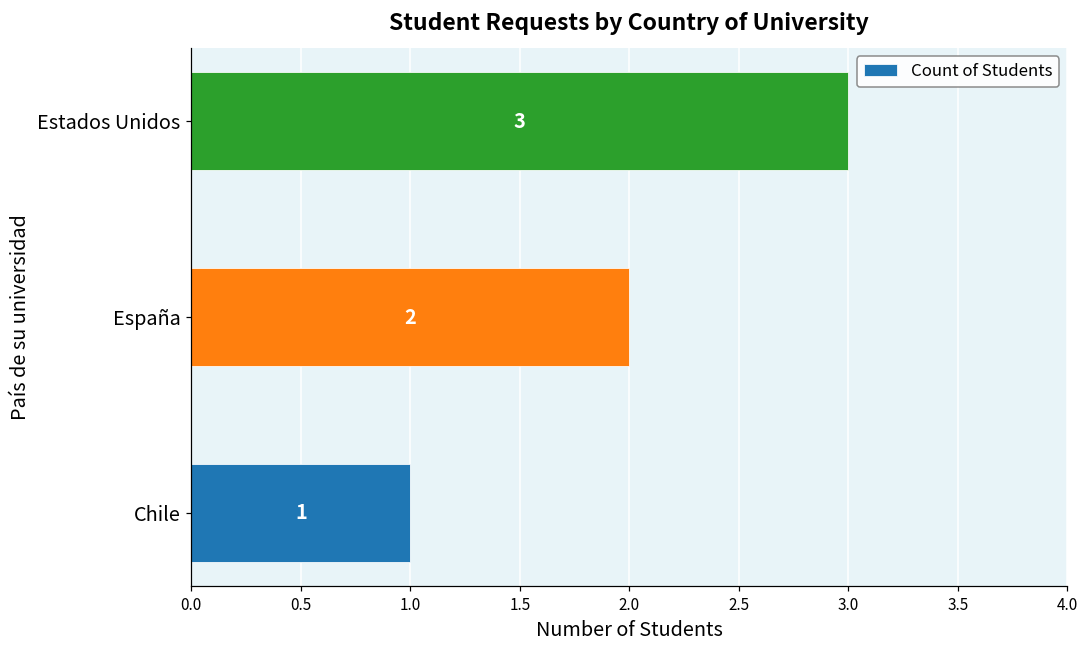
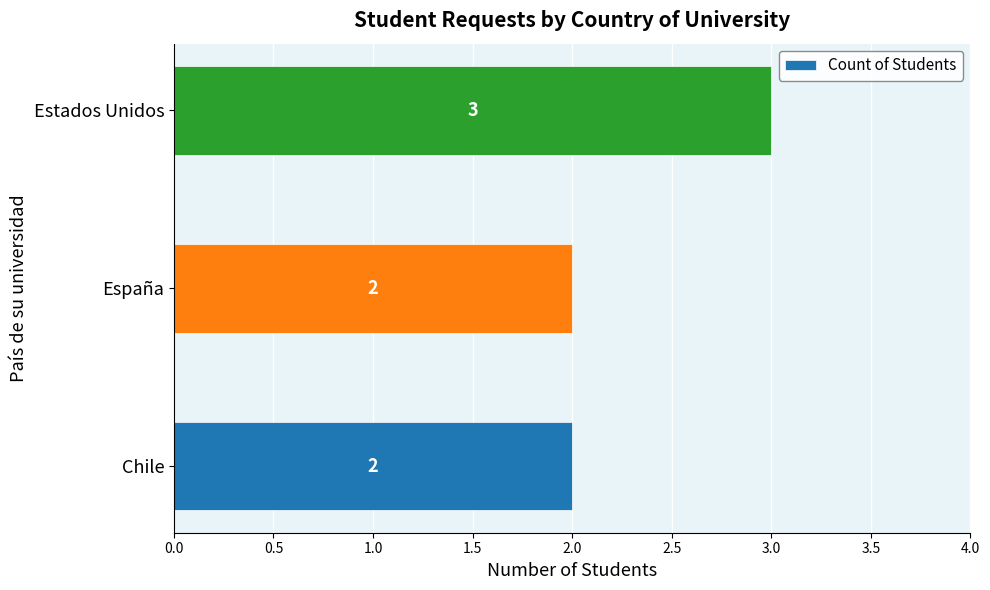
Chile: 1 -> 2
